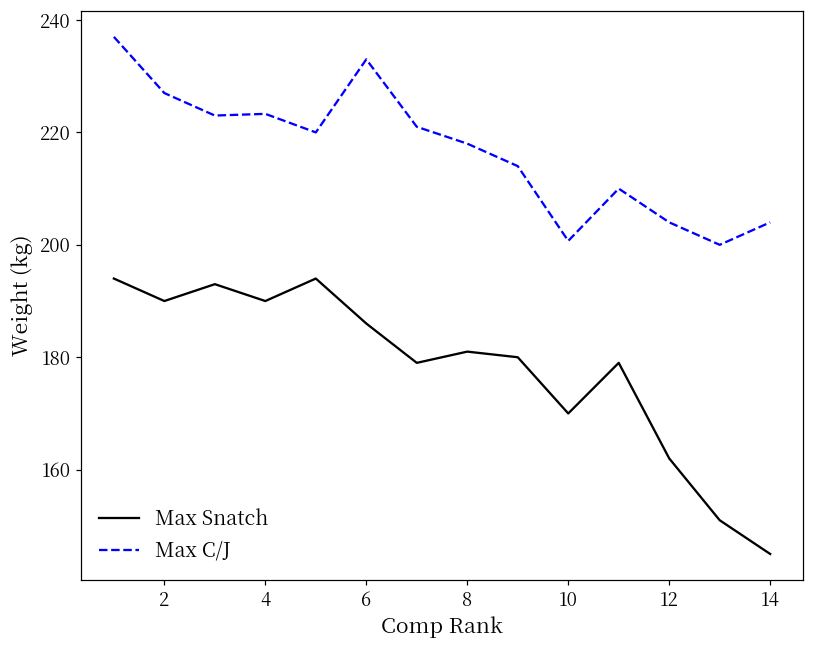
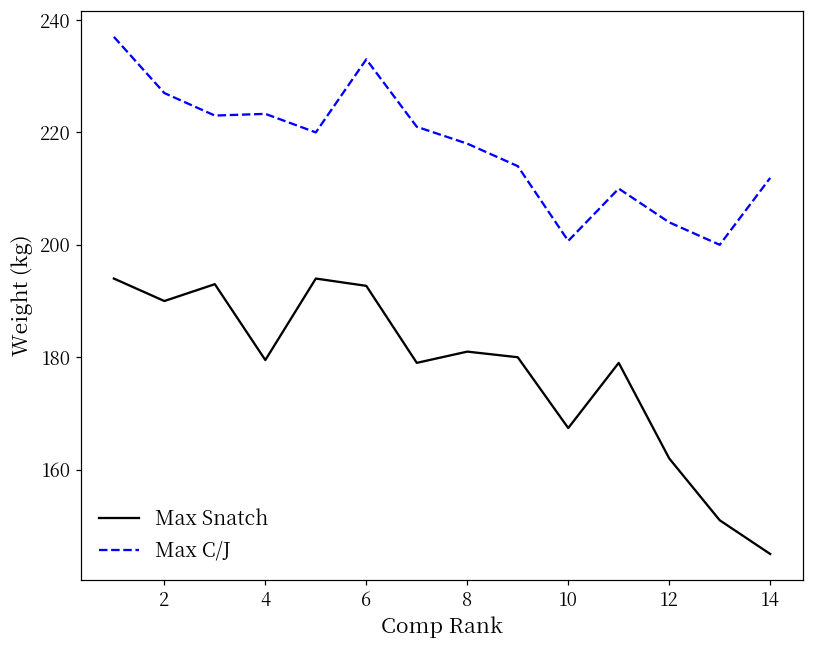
Max Snatch, 4: 190 -> 180
Max Snatch, 6: 186 -> 193
Max Snatch, 10: 170 -> 167
Max C/J, 14: 204 -> 212
